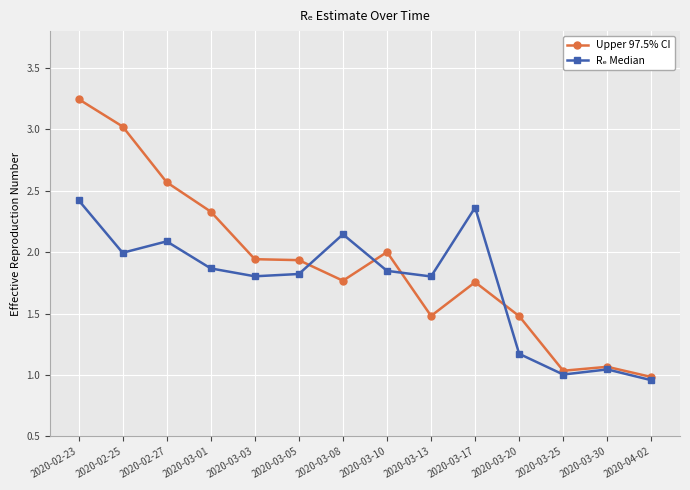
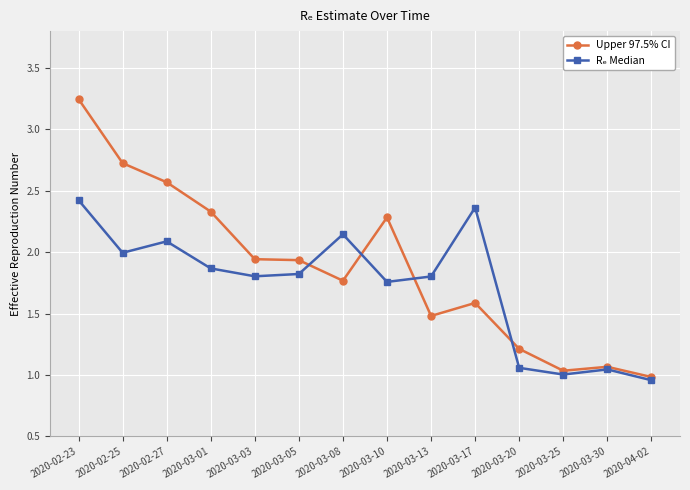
Upper 97.5% CI, 2020-02-25: 3.02 -> 2.72
Upper 97.5% CI, 2020-03-10: 2.00 -> 2.28
Rₑ Median, 2020-03-10: 1.85 -> 1.76
Upper 97.5% CI, 2020-03-17: 1.76 -> 1.59
Upper 97.5% CI, 2020-03-20: 1.48 -> 1.21
Rₑ Median, 2020-03-20: 1.17 -> 1.06
